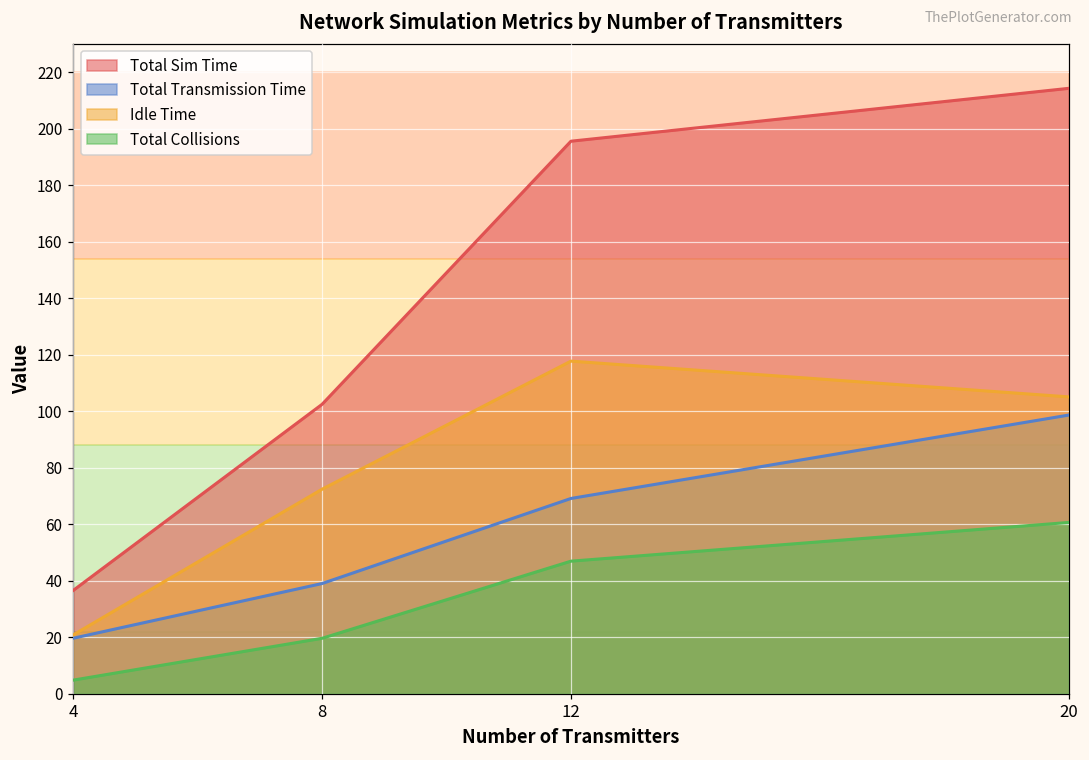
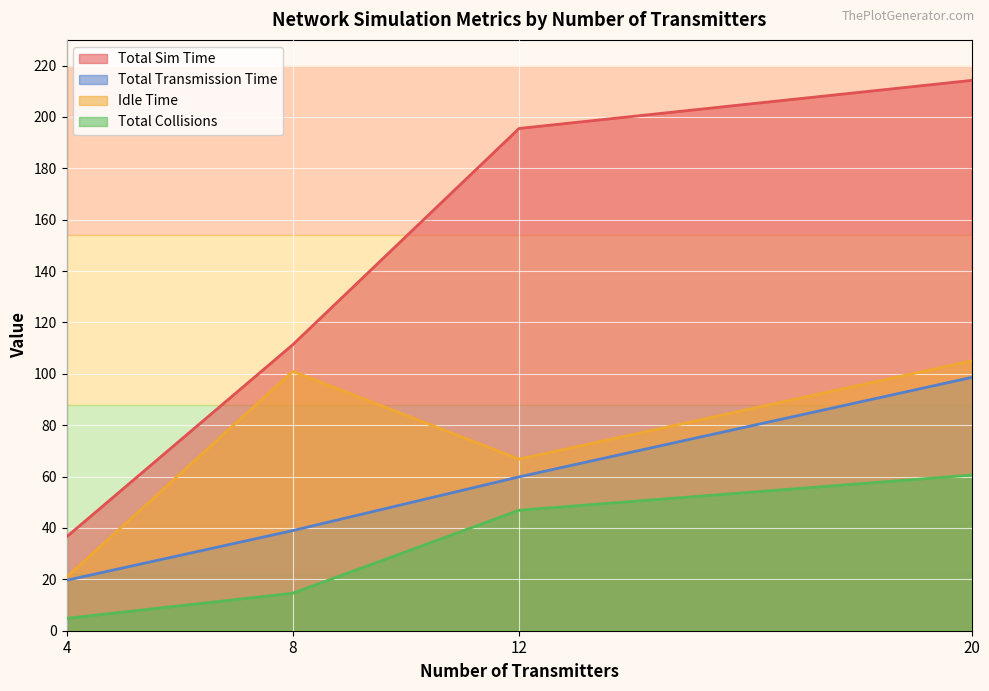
Total Sim Time, 8: 102 -> 111
Idle Time, 8: 72 -> 101
Total Collisions, 8: 20 -> 15
Total Transmission Time, 12: 69 -> 60
Idle Time, 12: 118 -> 67
